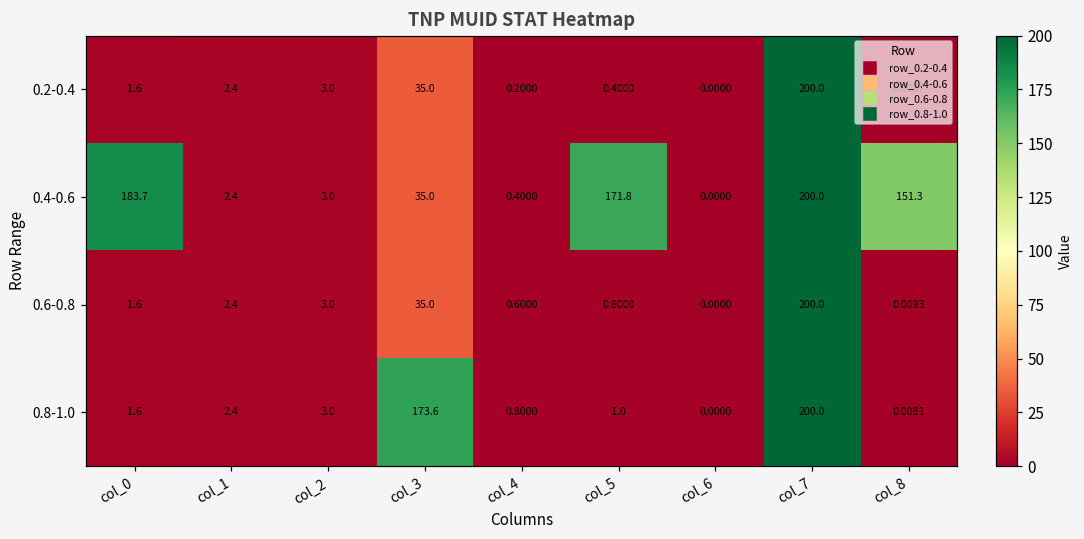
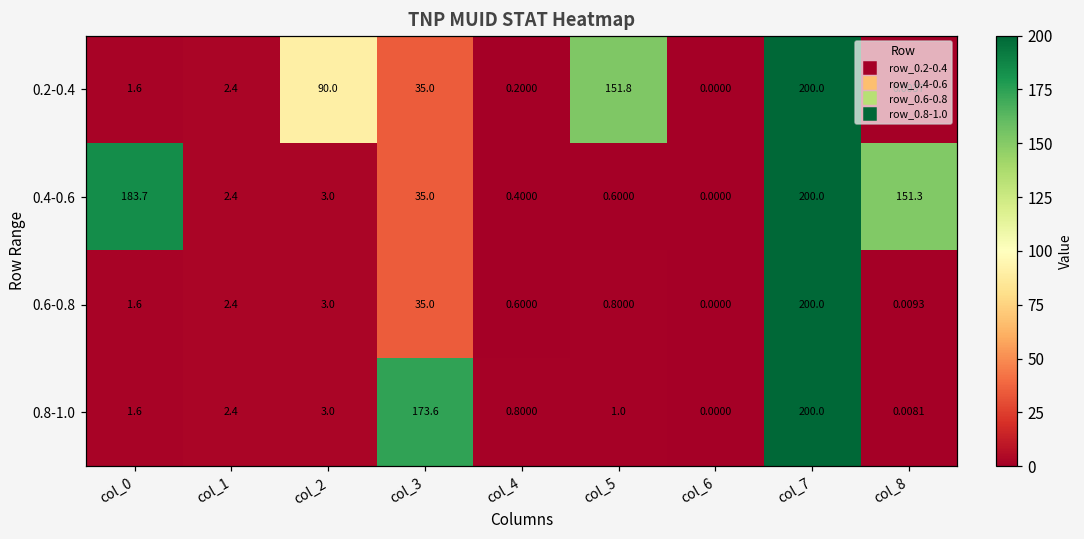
0.2-0.4, col_2: 3.0 -> 90.0
0.2-0.4, col_5: 0.4000 -> 151.8
0.4-0.6, col_5: 171.8 -> 0.6000
